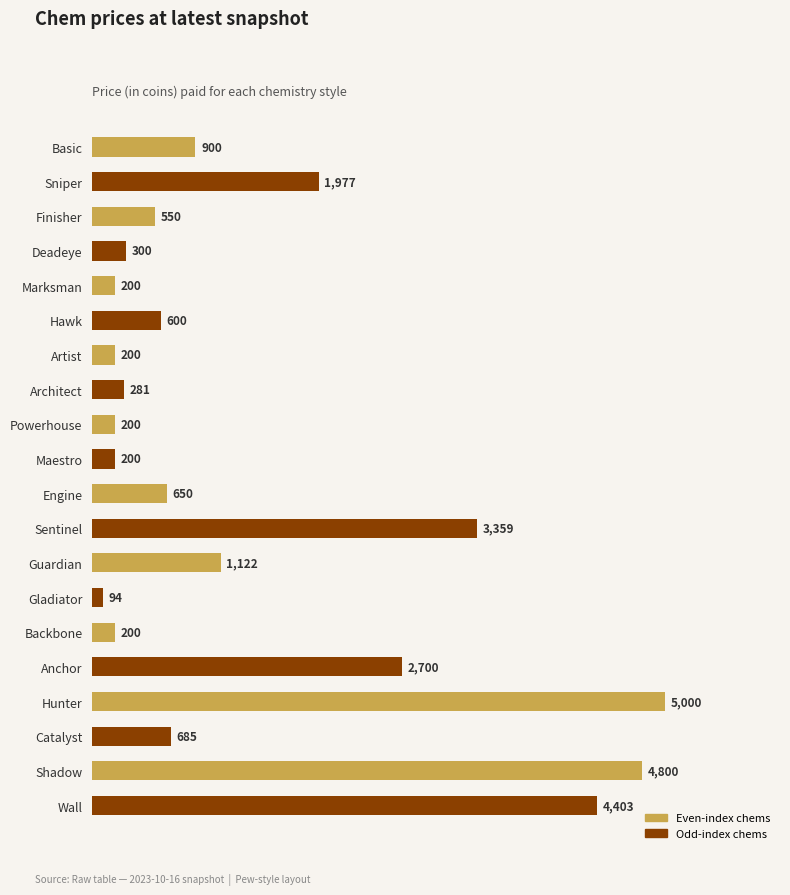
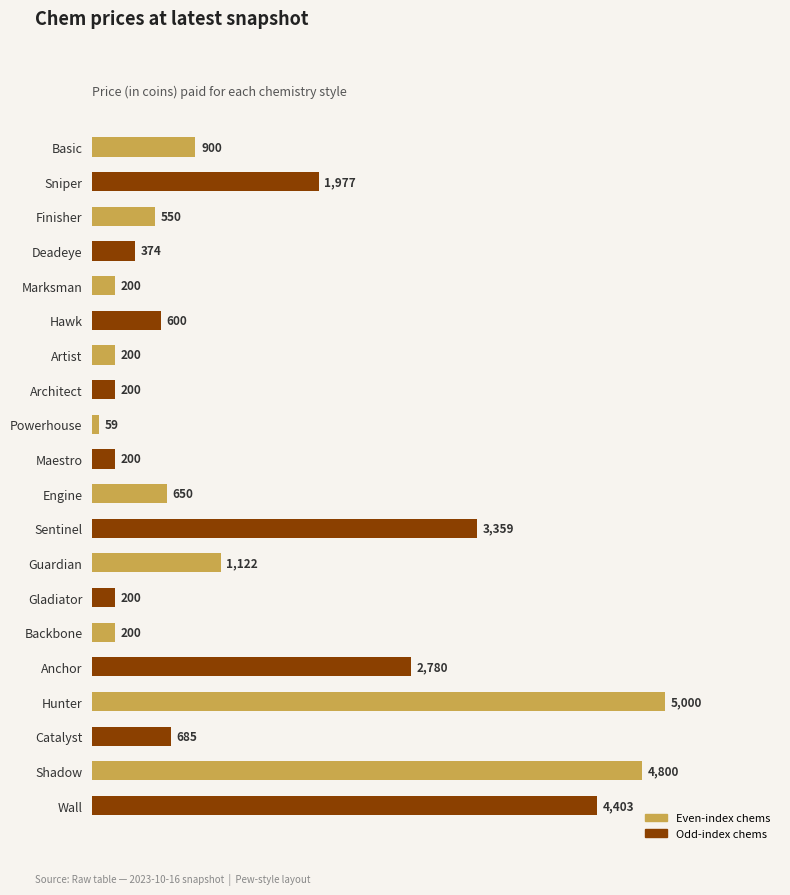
Deadeye: 300 -> 374
Architect: 281 -> 200
Powerhouse: 200 -> 59
Gladiator: 94 -> 200
Anchor: 2,700 -> 2,780
